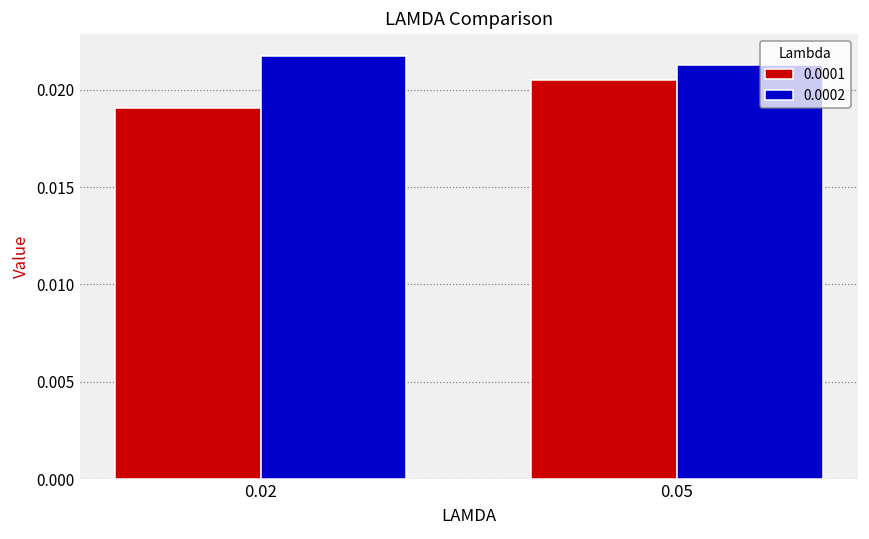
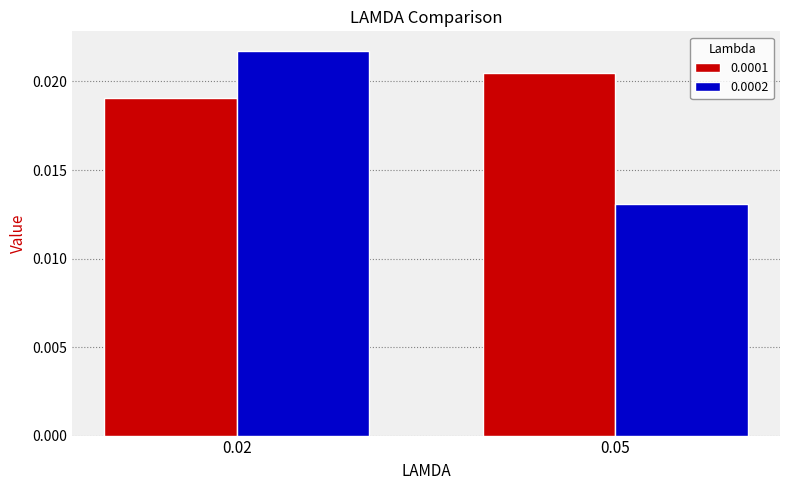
0.0002, 0.05: 0.0213 -> 0.0131
